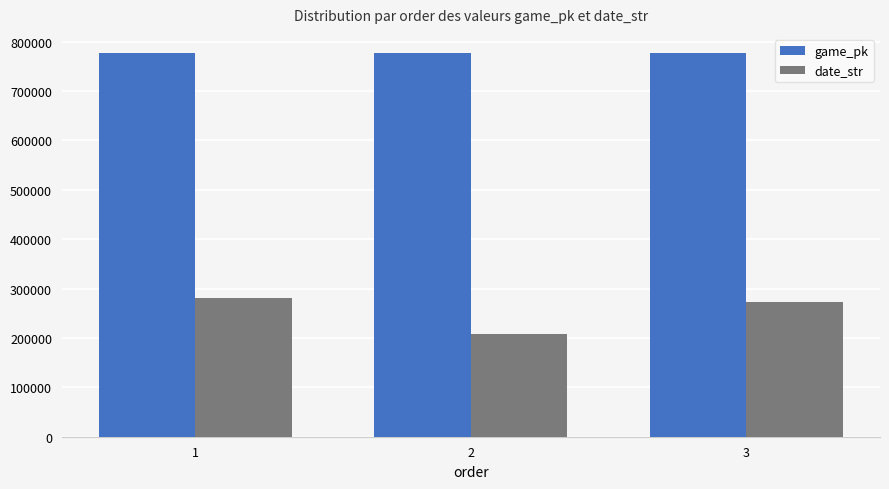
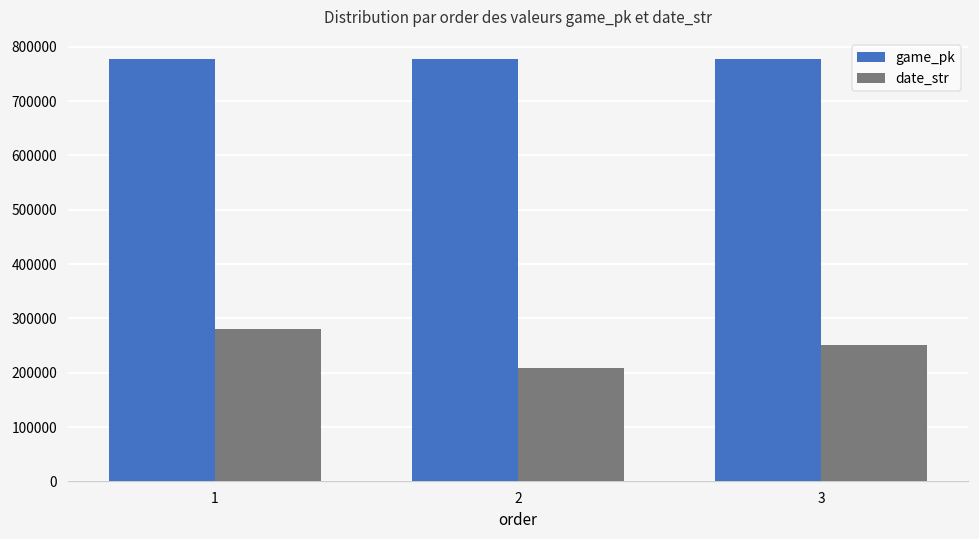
date_str, 3: 270000 -> 250000
